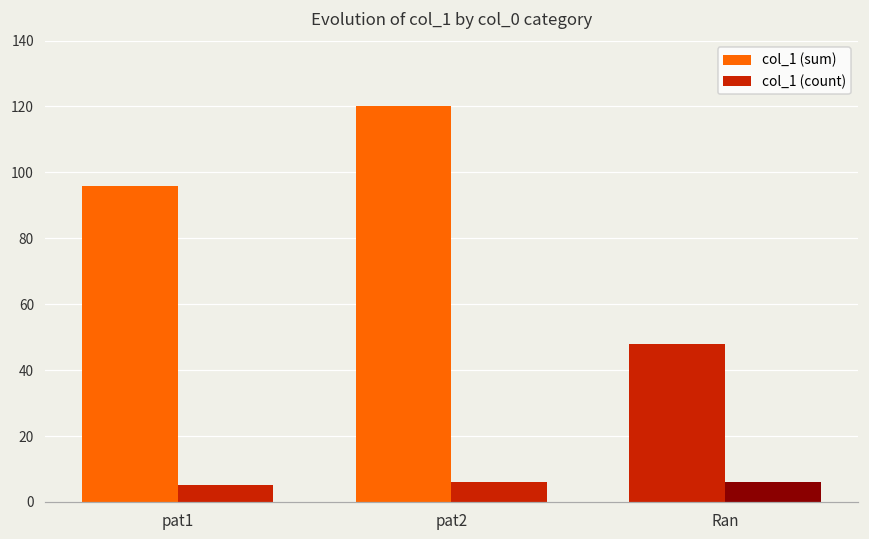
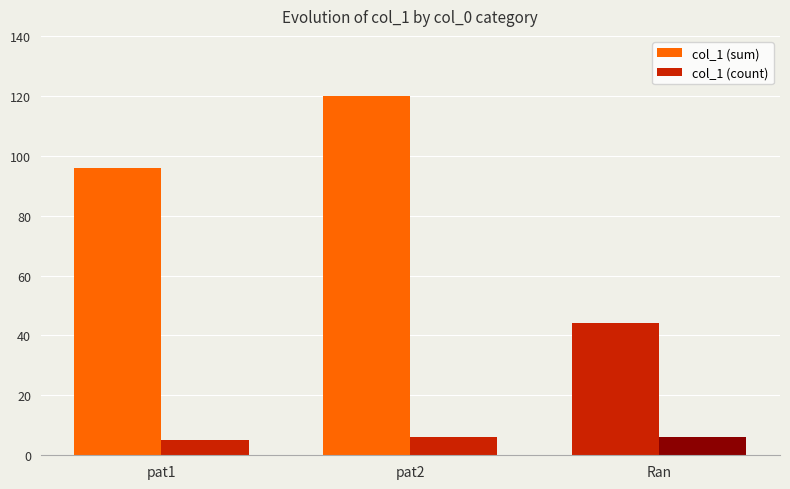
col_1 (sum), Ran: 48 -> 44
